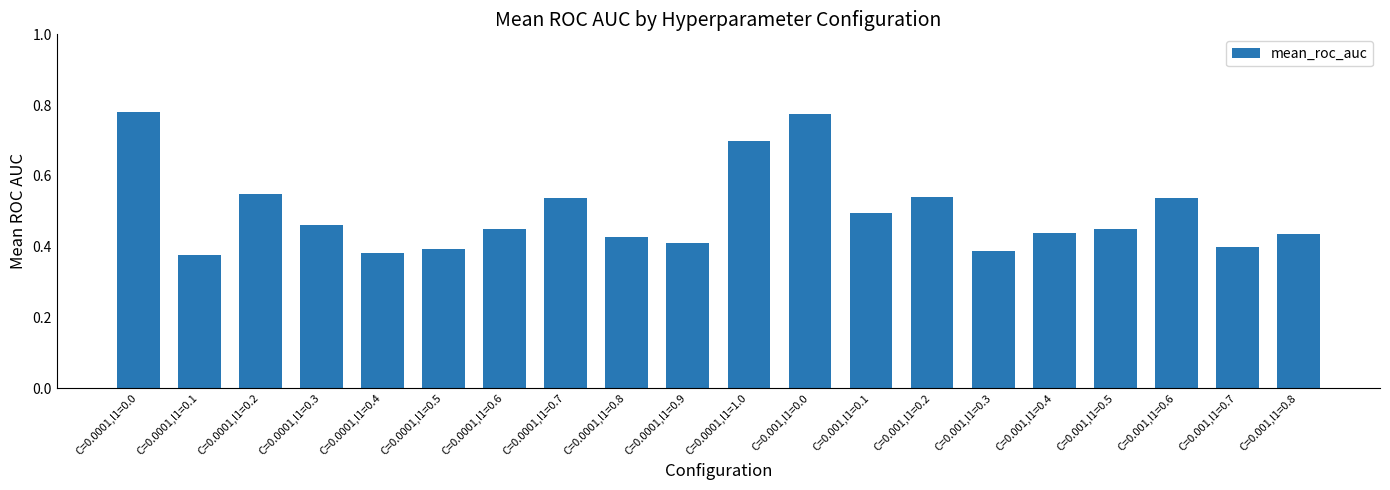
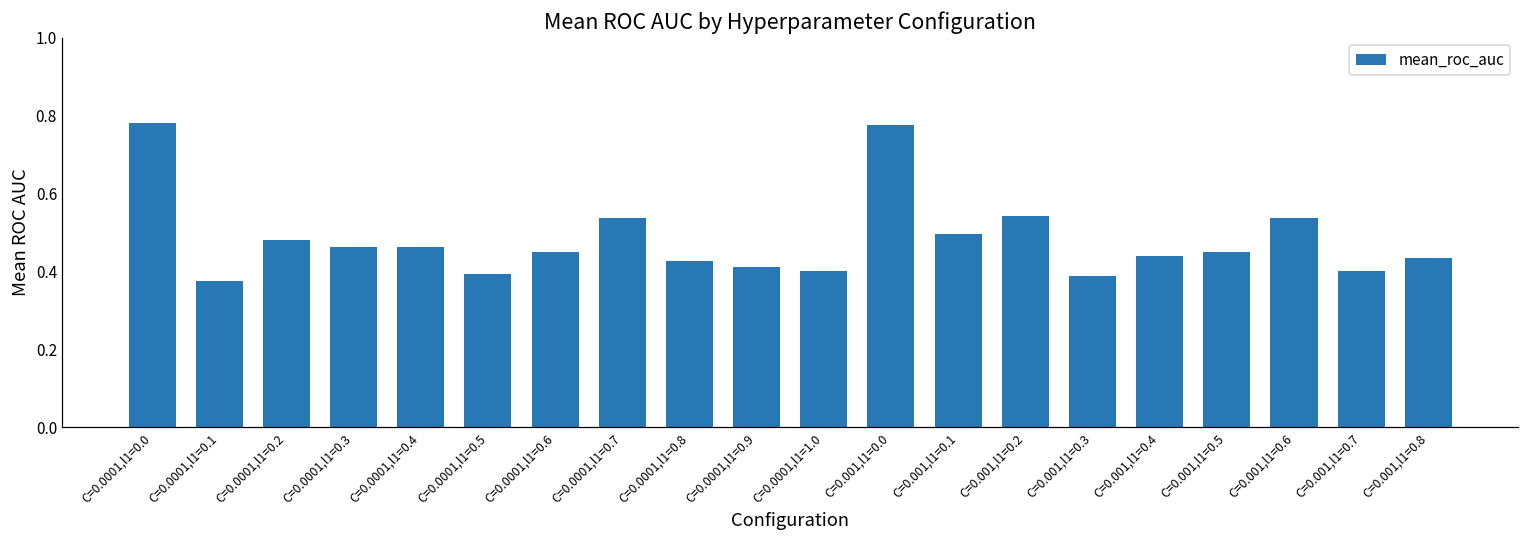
C=0.0001,l1=0.2: 0.55 -> 0.48
C=0.0001,l1=0.4: 0.38 -> 0.46
C=0.0001,l1=1.0: 0.7 -> 0.4
